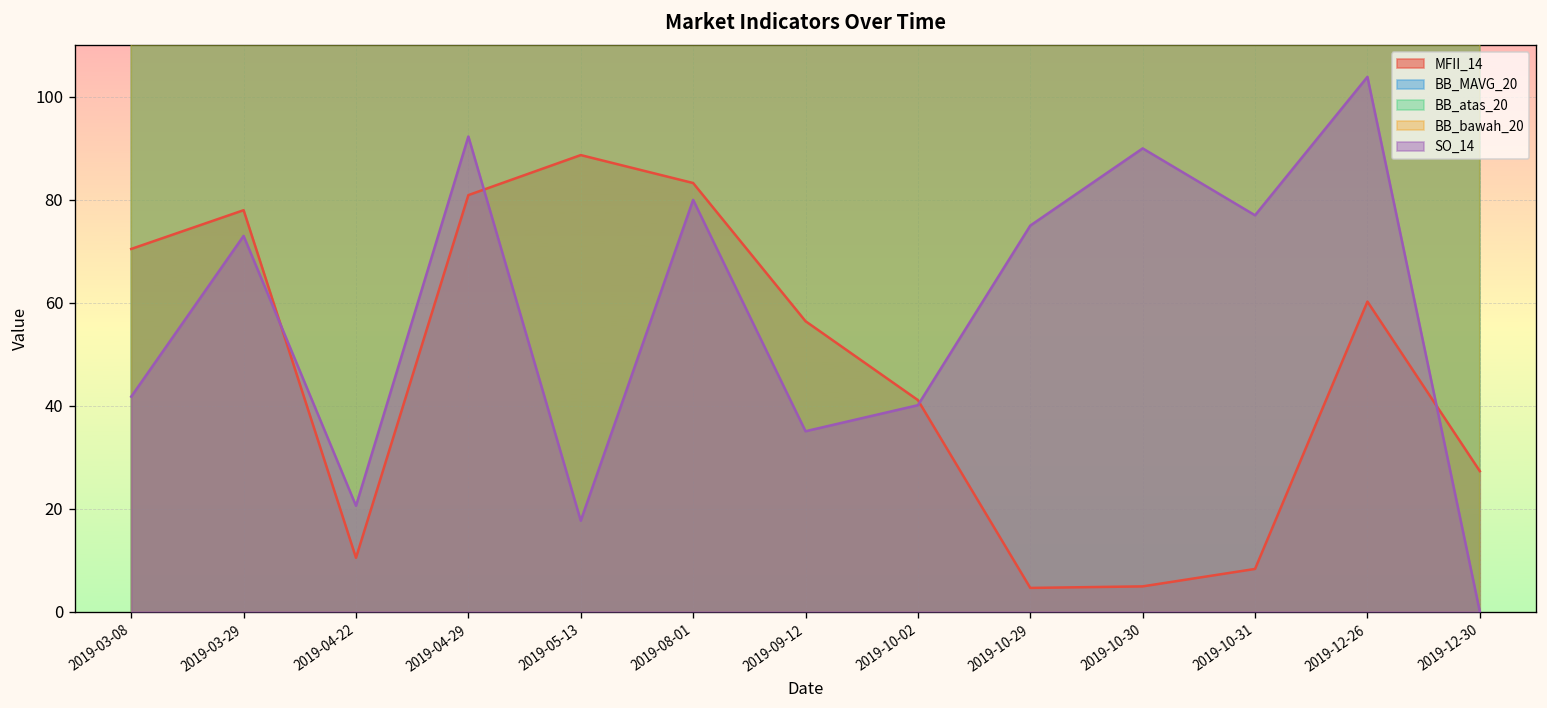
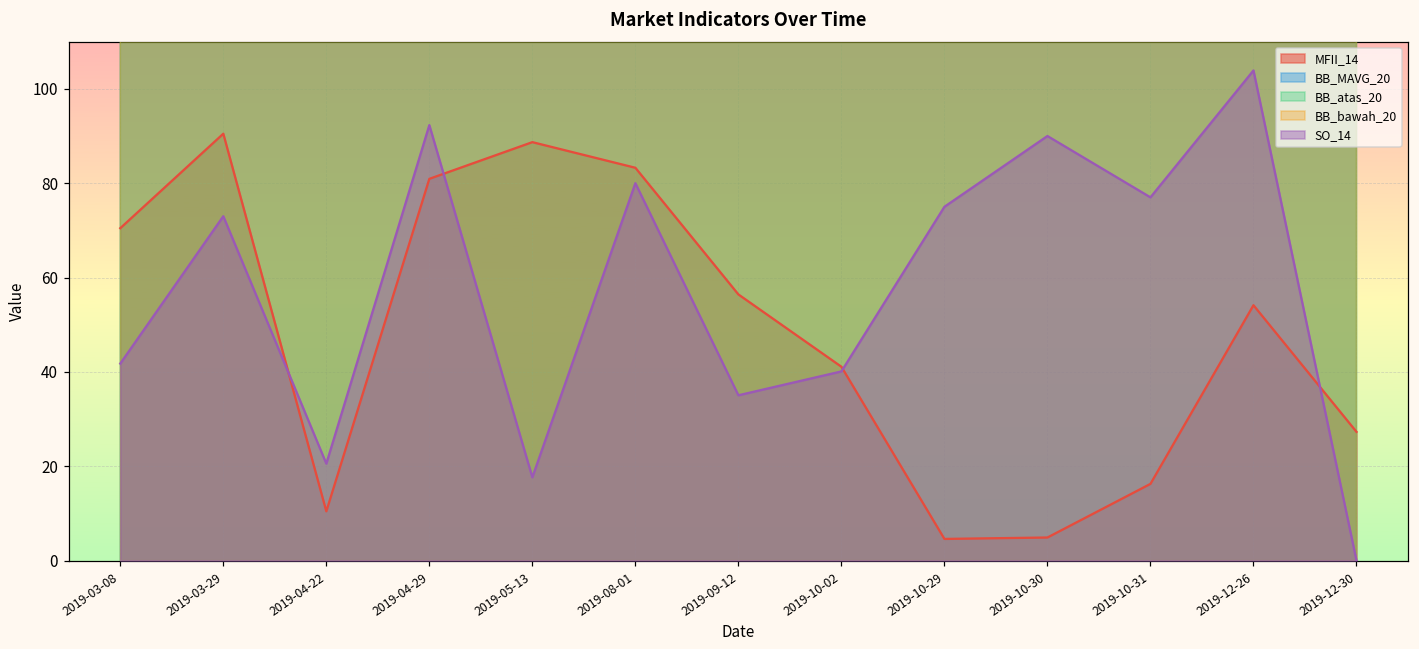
MFII_14, 2019-03-29: 78 -> 90
MFII_14, 2019-10-31: 8 -> 16
MFII_14, 2019-12-26: 60 -> 54
